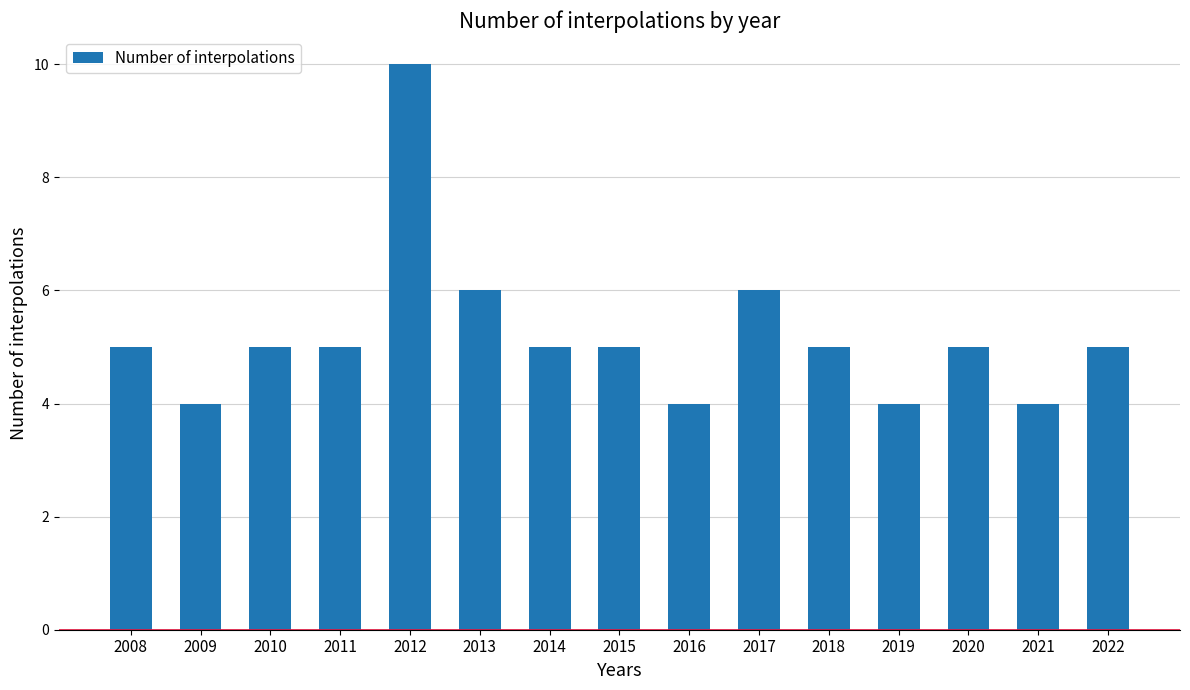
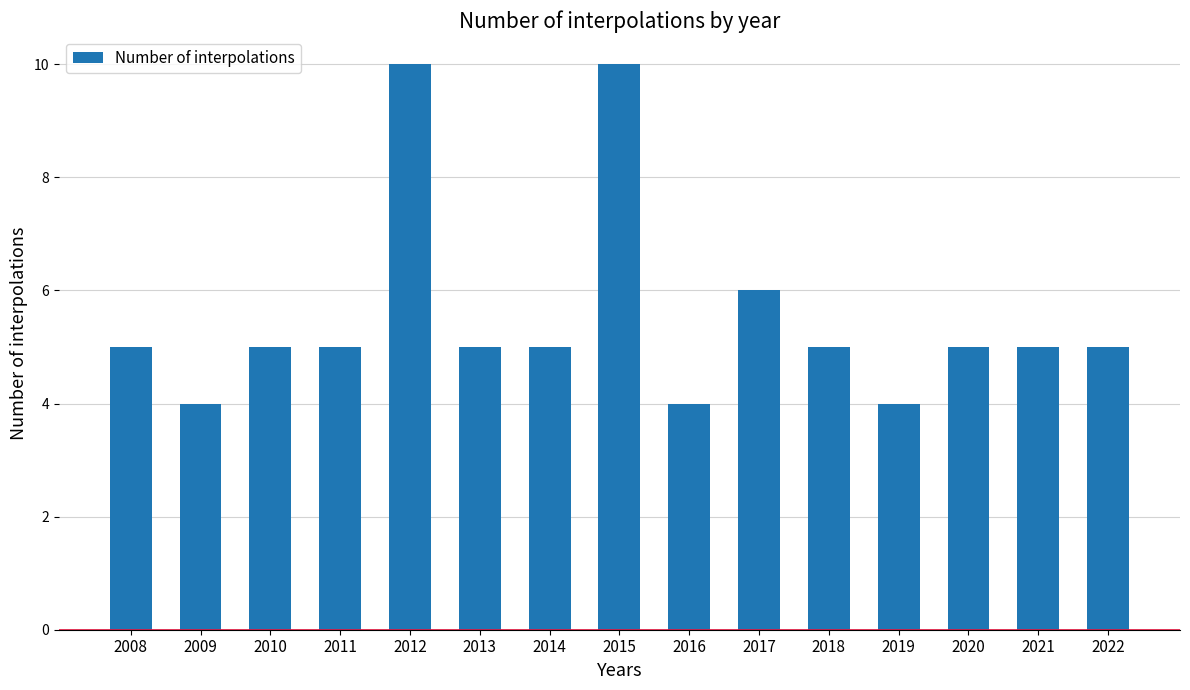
2013: 6 -> 5
2015: 5 -> 10
2021: 4 -> 5
